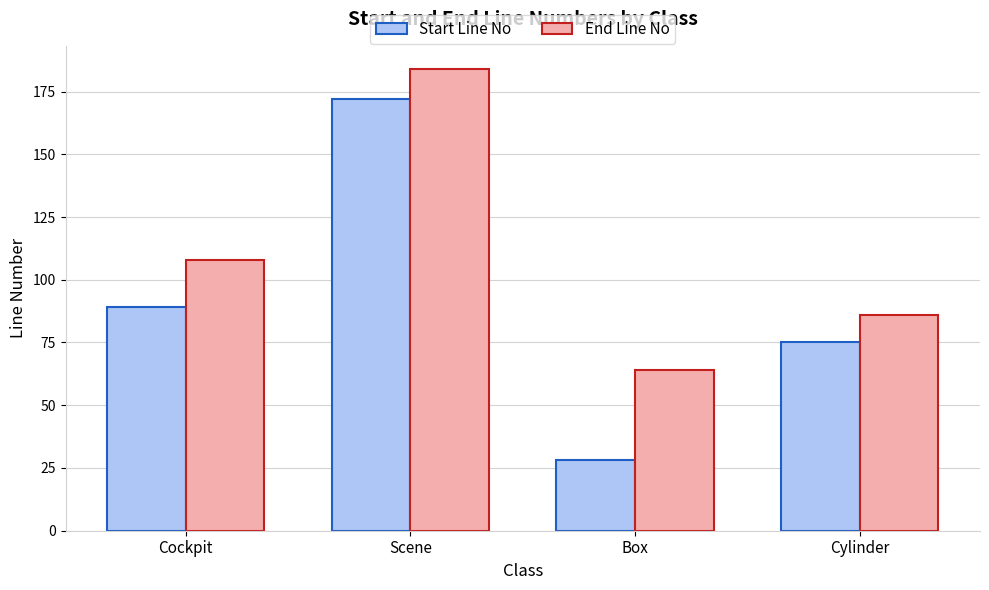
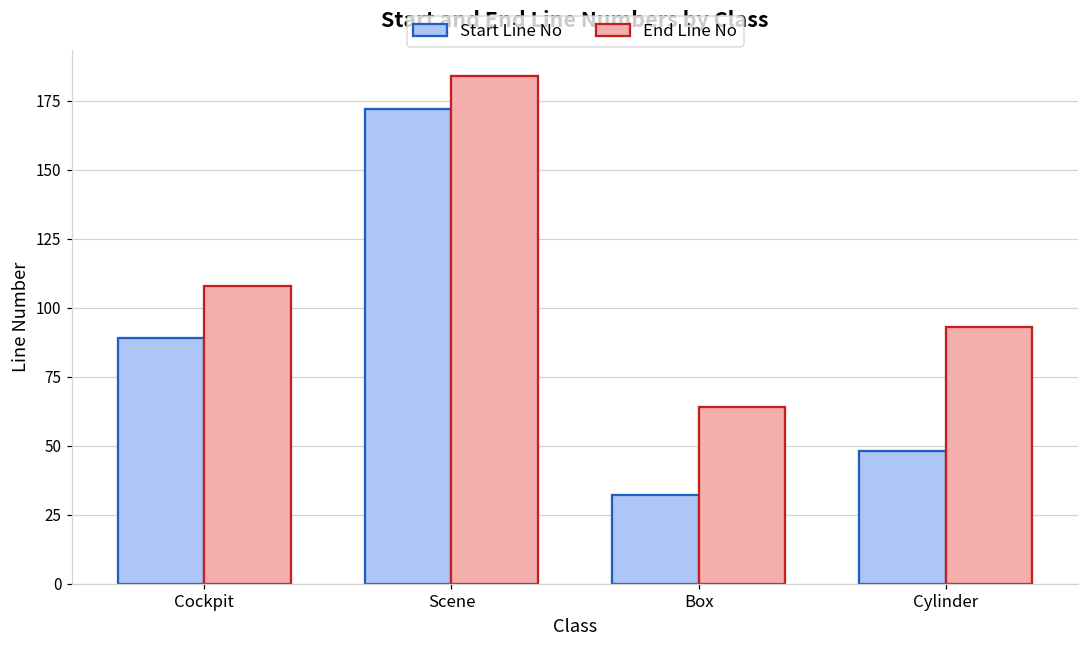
Start Line No, Box: 28 -> 32
Start Line No, Cylinder: 75 -> 48
End Line No, Cylinder: 86 -> 93
